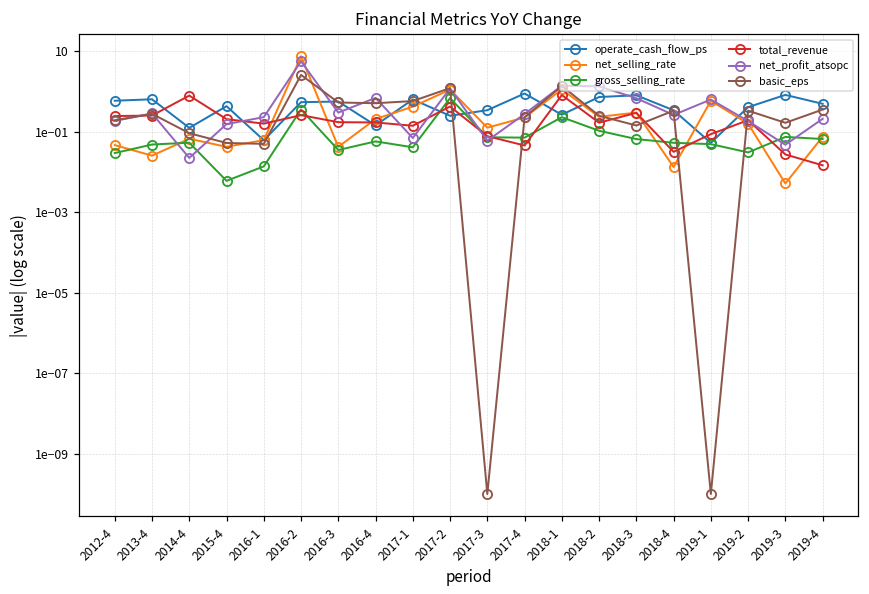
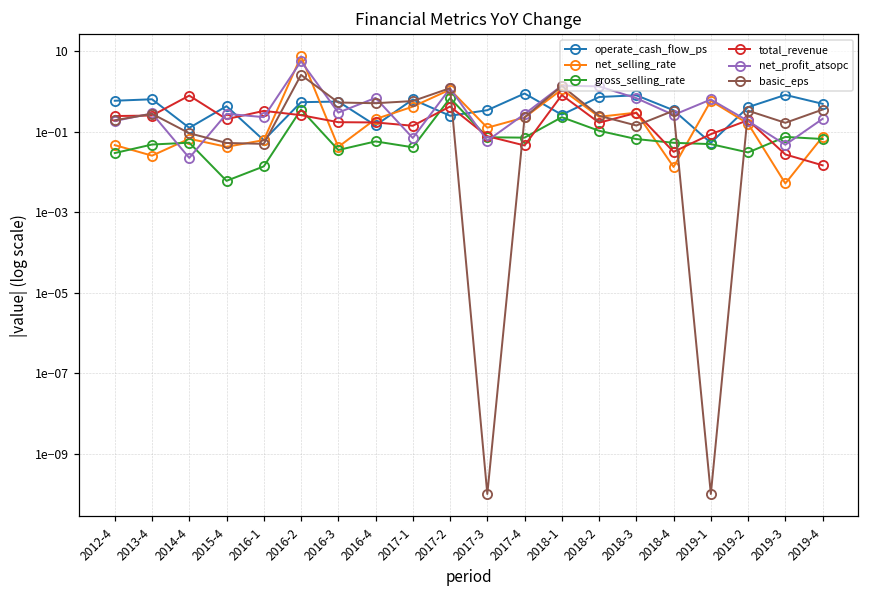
net_profit_atsopc, 2015-4: 0.15 -> 0.3
total_revenue, 2016-1: 0.16 -> 0.3
